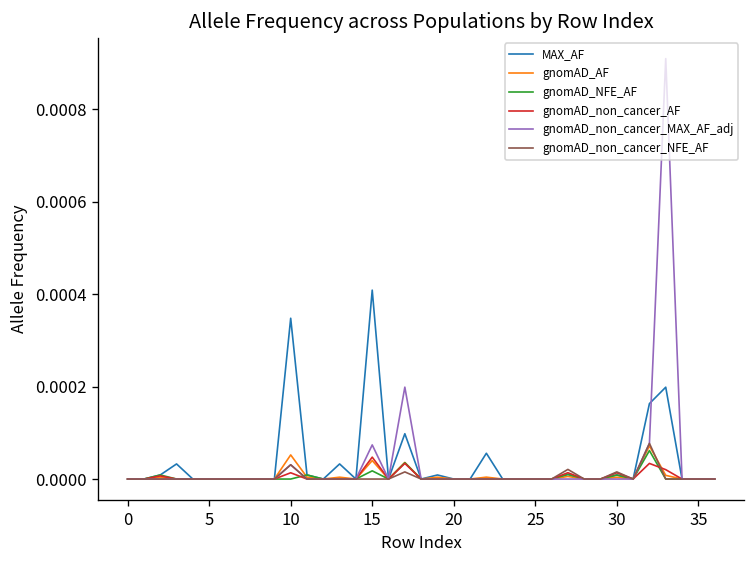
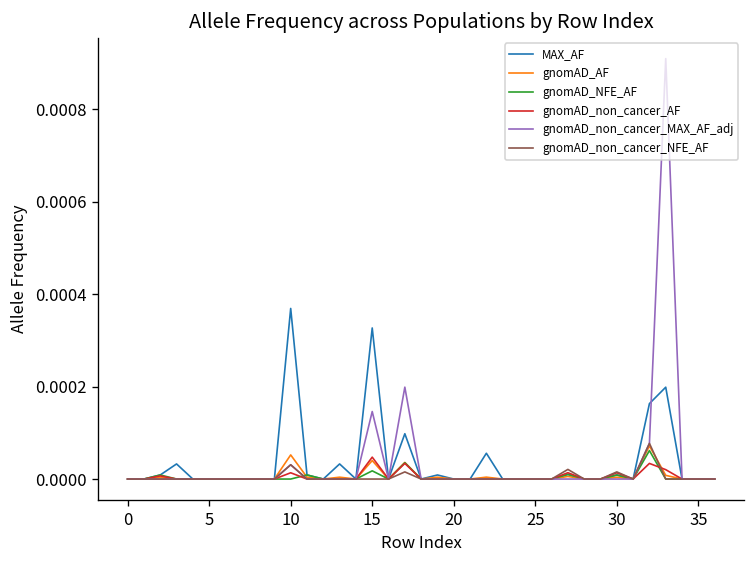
MAX_AF, 10: 0.00035 -> 0.00037
MAX_AF, 15: 0.00041 -> 0.00033
gnomAD_non_cancer_MAX_AF_adj, 15: 0.00007 -> 0.00015
